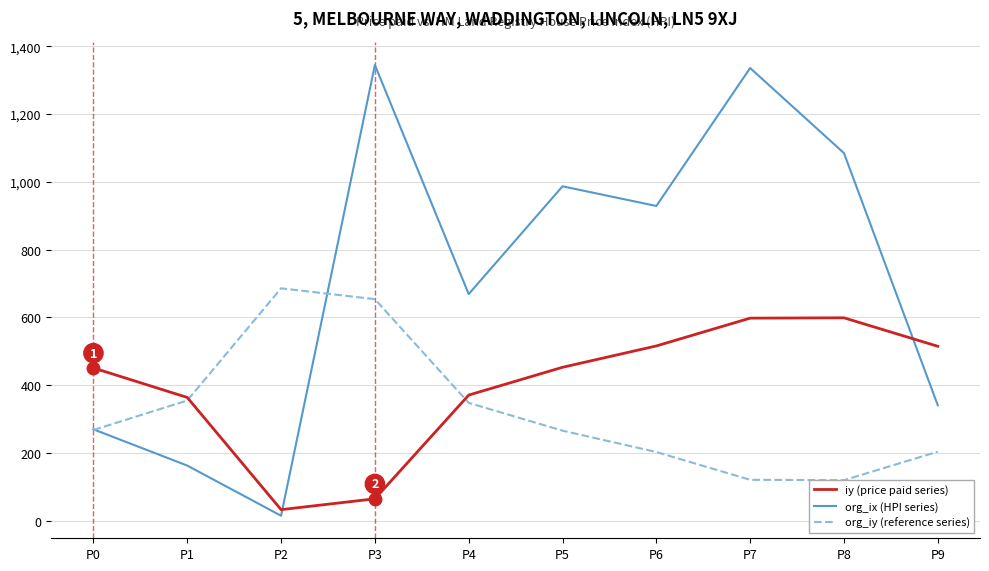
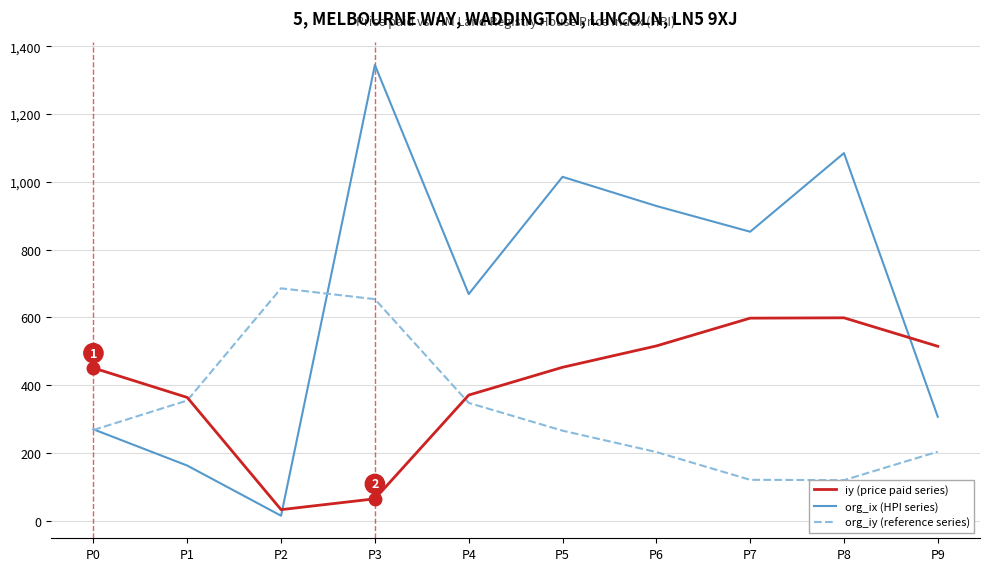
org_ix (HPI series), P5: 990 -> 1,020
org_ix (HPI series), P7: 1,340 -> 850
org_ix (HPI series), P9: 340 -> 310
